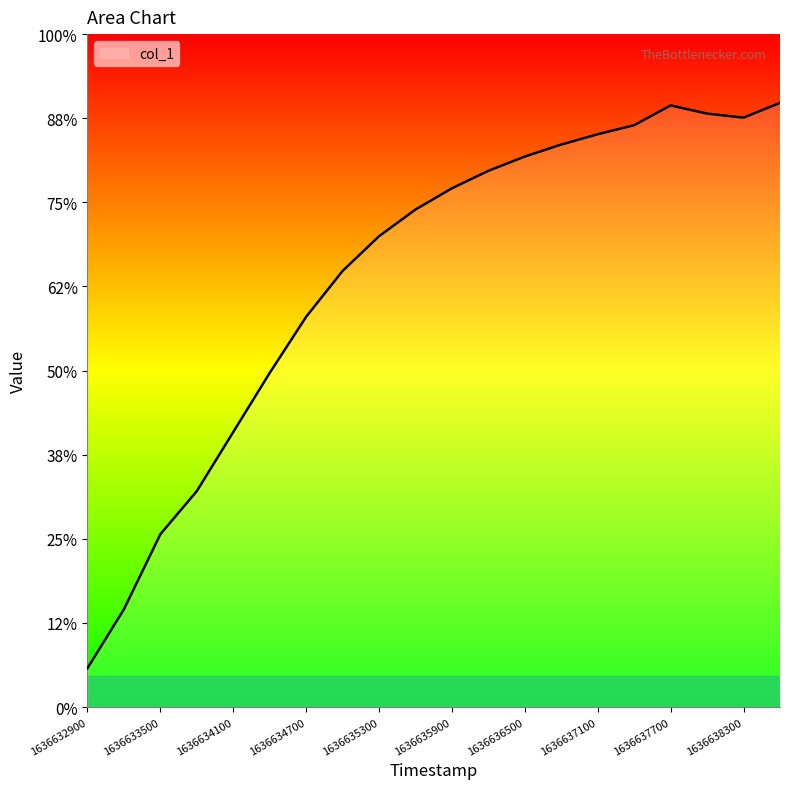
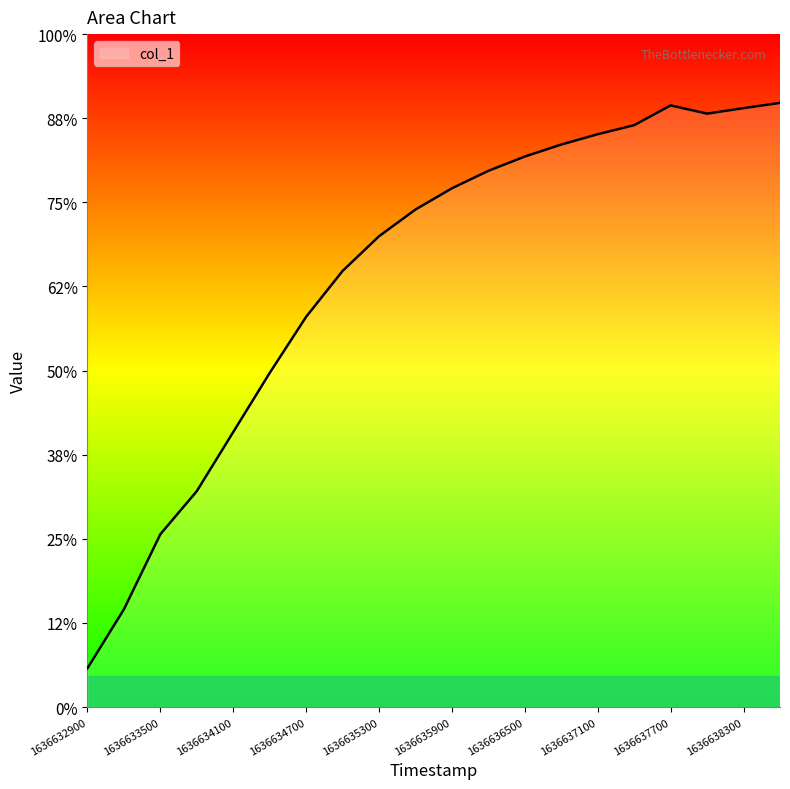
1636638300: 88% -> 89%
